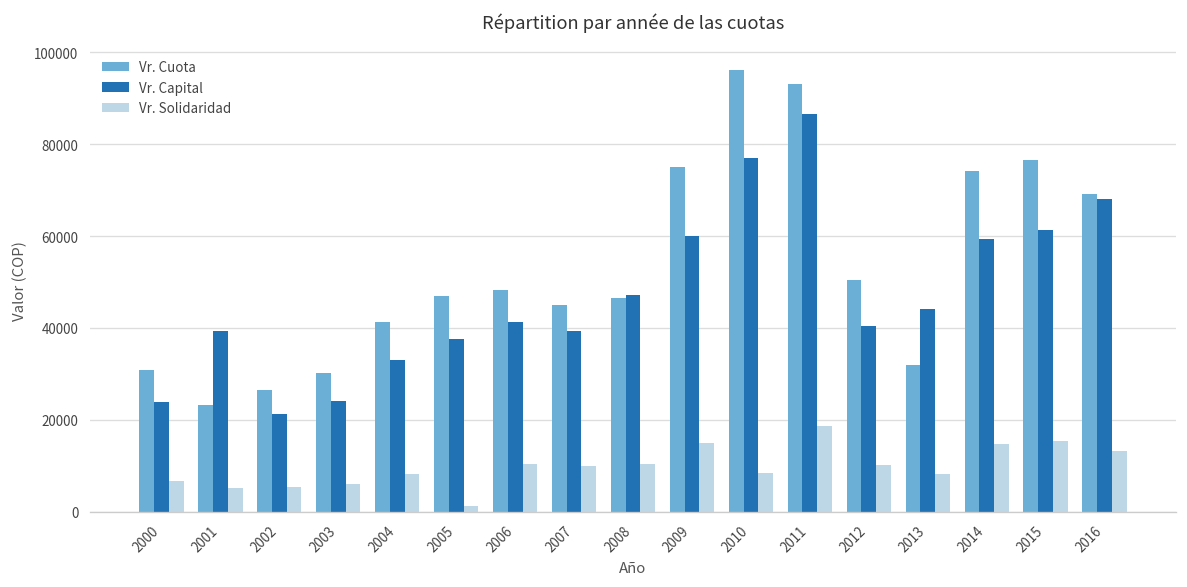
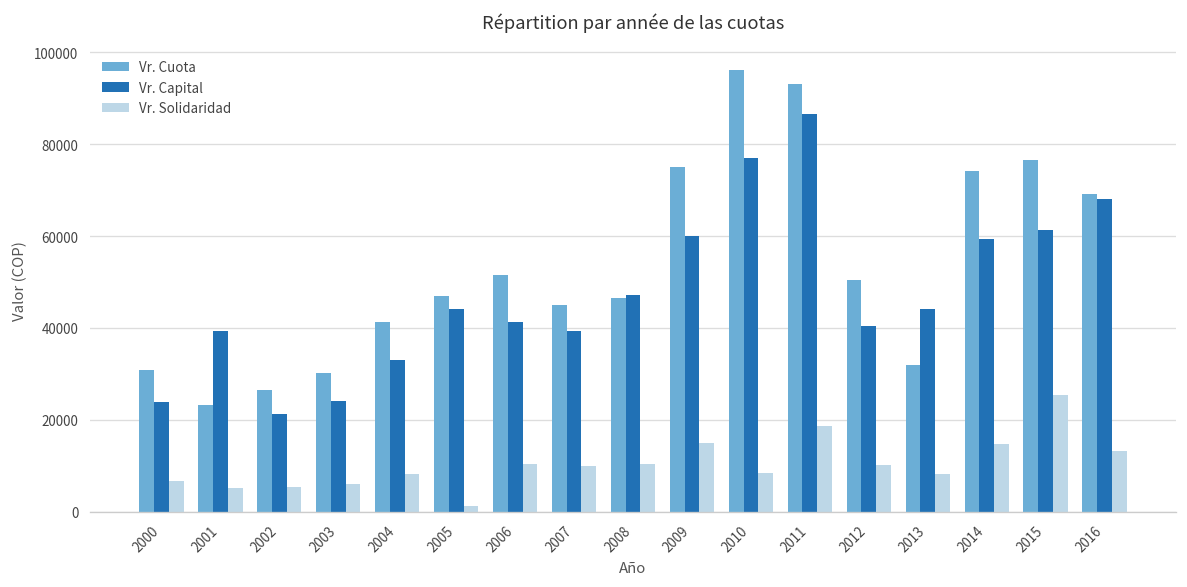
Vr. Capital, 2005: 38000 -> 44000
Vr. Cuota, 2006: 48000 -> 52000
Vr. Solidaridad, 2015: 15000 -> 25000
